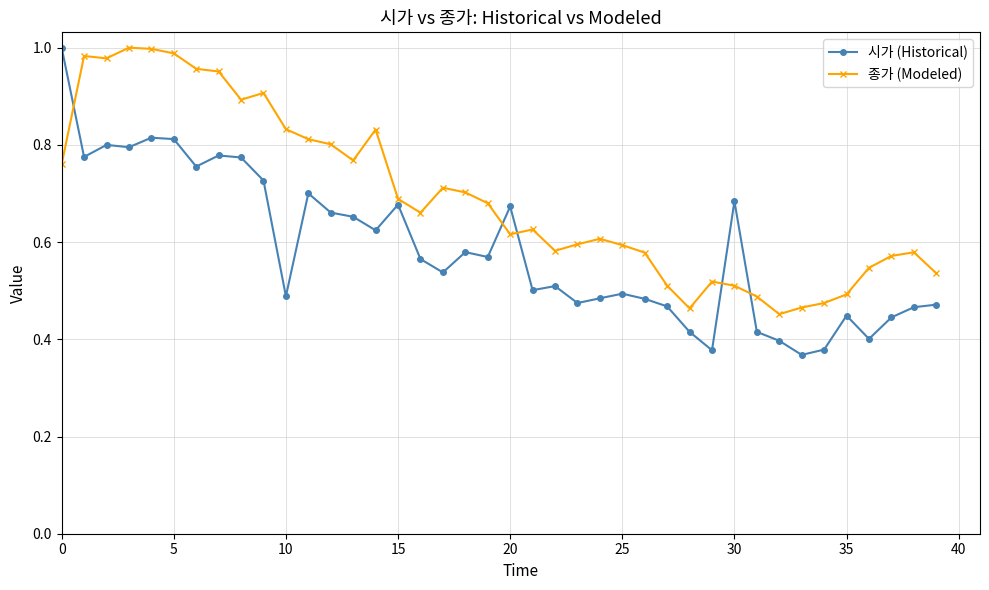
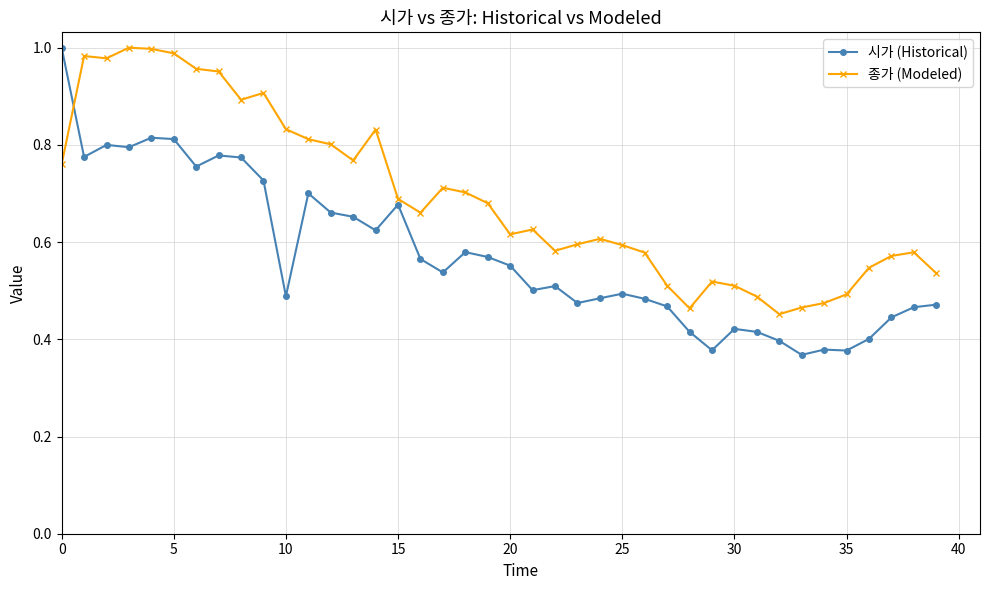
시가 (Historical), 20: 0.67 -> 0.55
시가 (Historical), 30: 0.68 -> 0.42
시가 (Historical), 35: 0.45 -> 0.38
